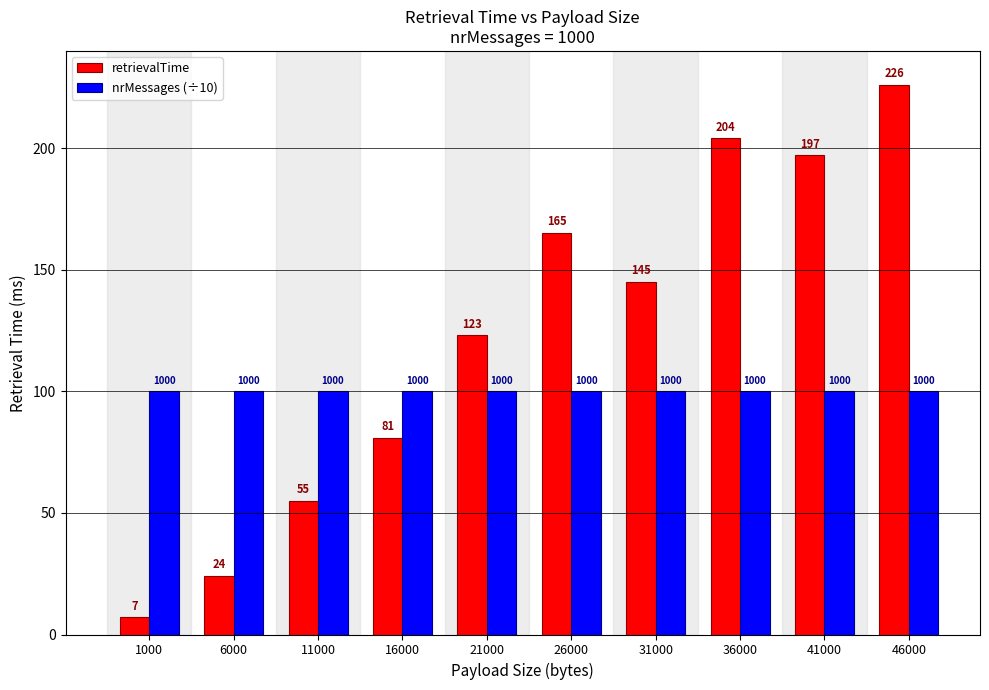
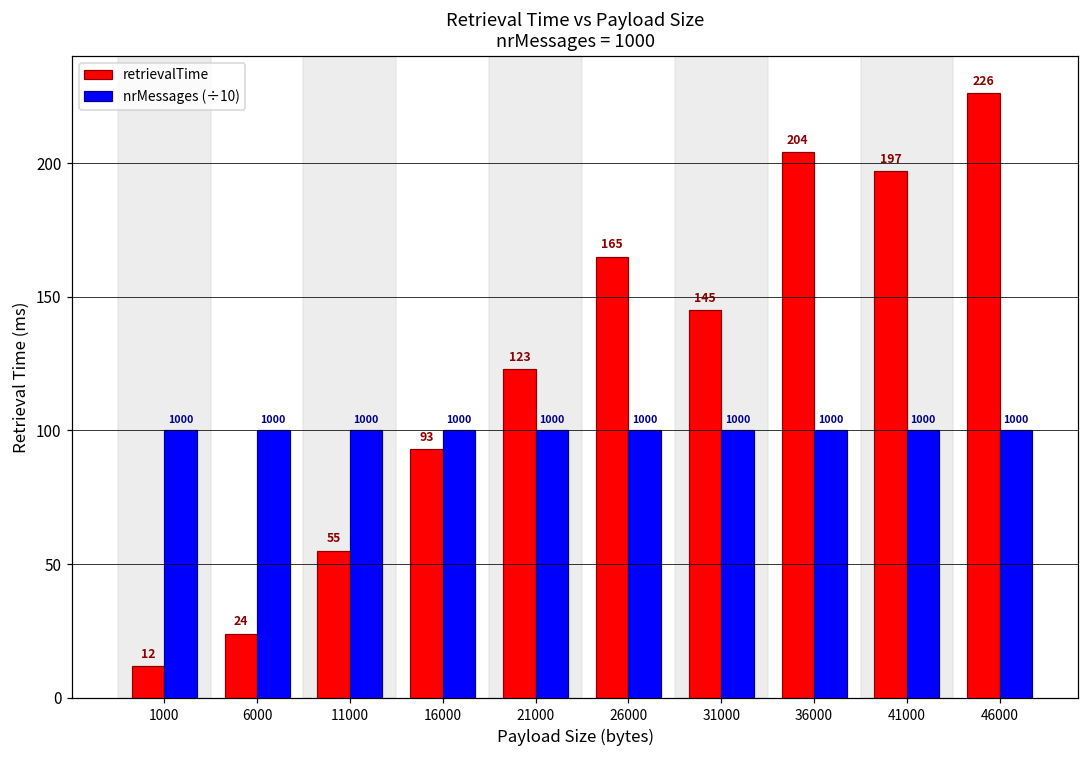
retrievalTime, 1000: 7 -> 12
retrievalTime, 16000: 81 -> 93
